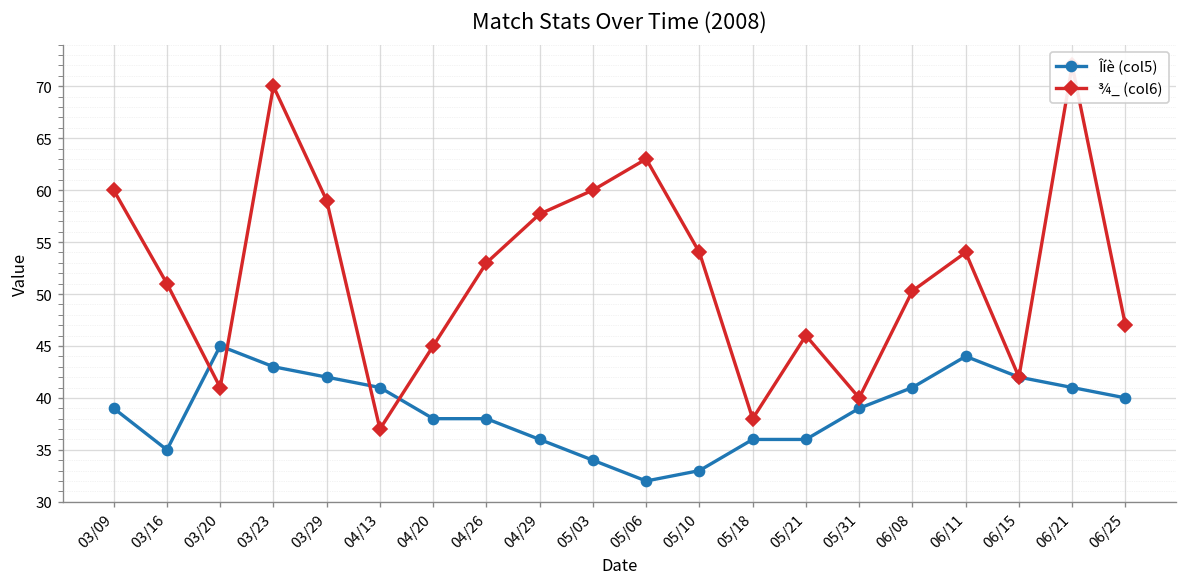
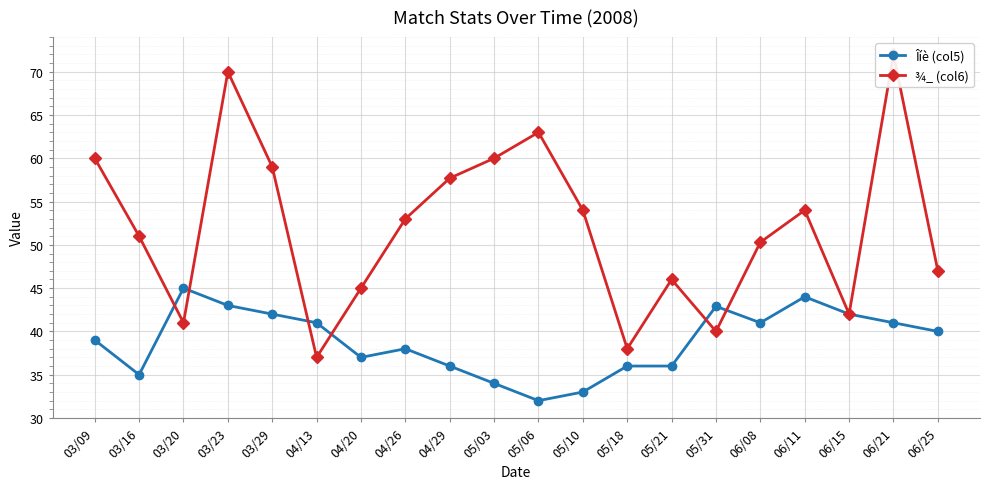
Îíè (col5), 04/20: 38 -> 37
Îíè (col5), 05/31: 39 -> 43
